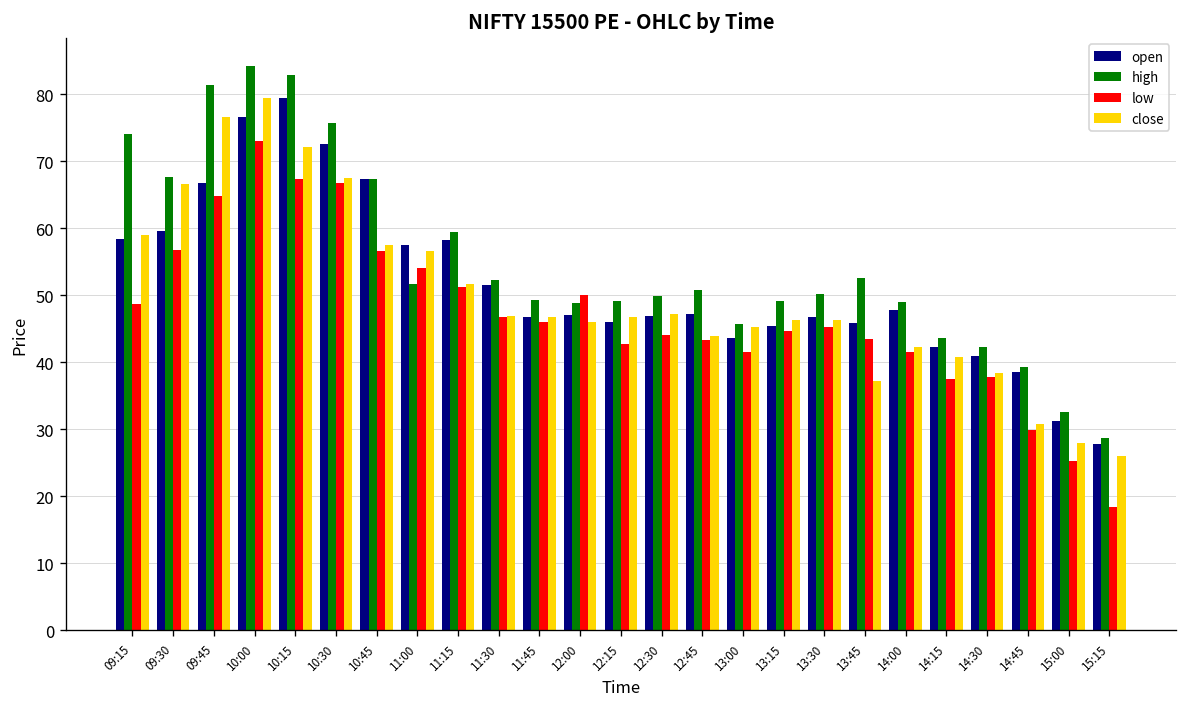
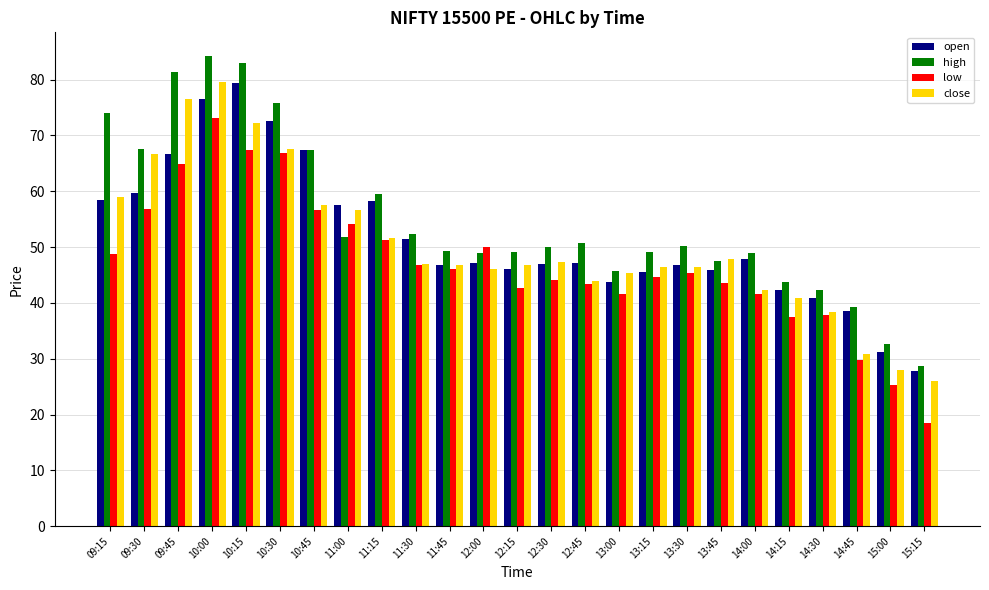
high, 13:45: 53 -> 48
close, 13:45: 37 -> 48
